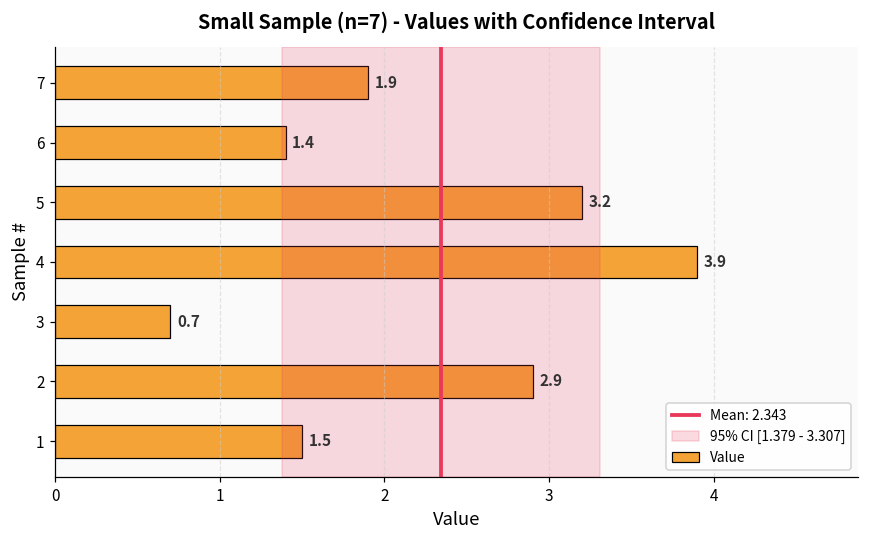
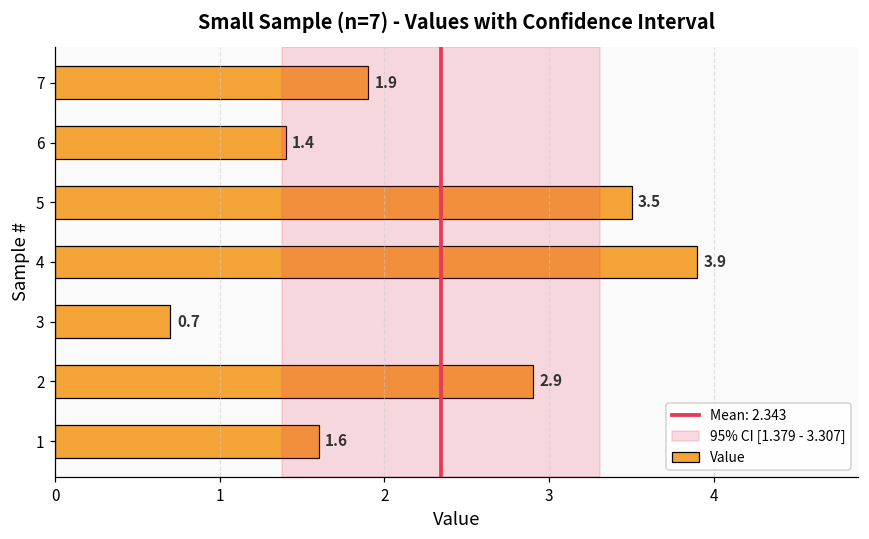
5: 3.2 -> 3.5
1: 1.5 -> 1.6
